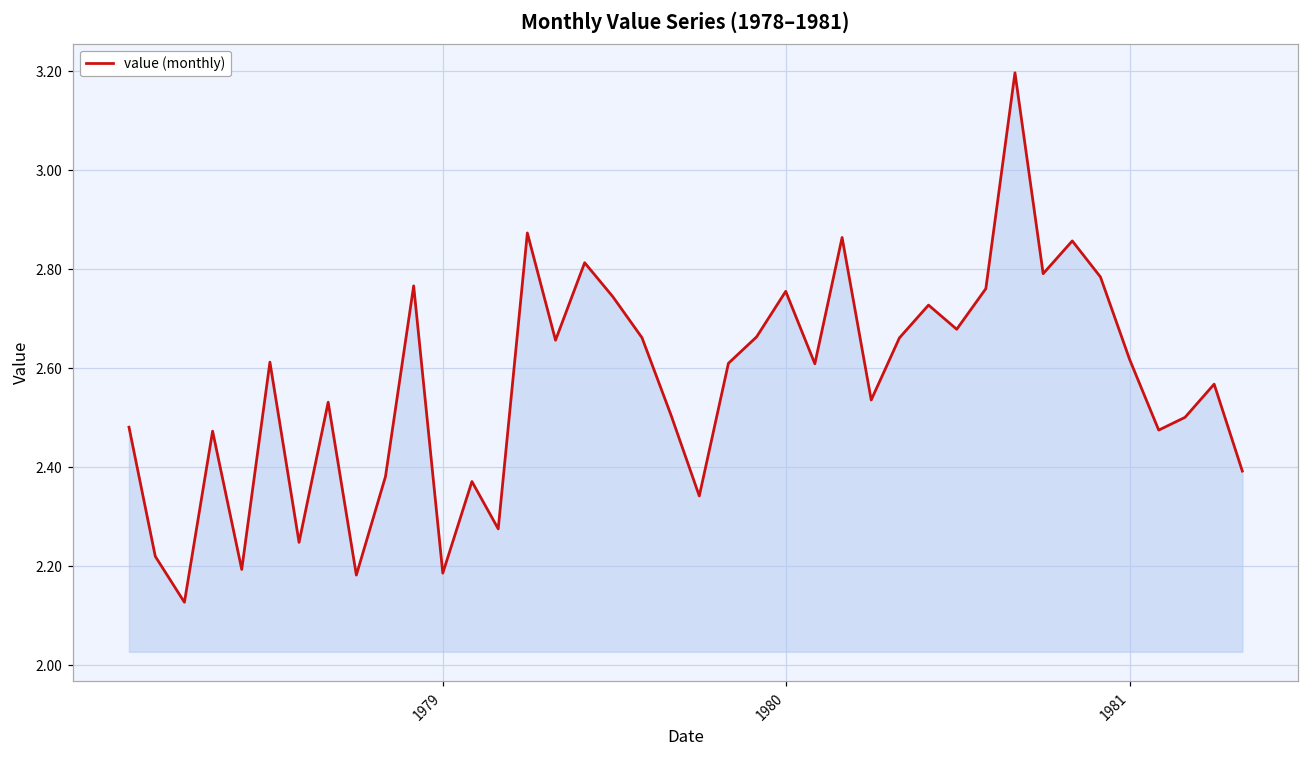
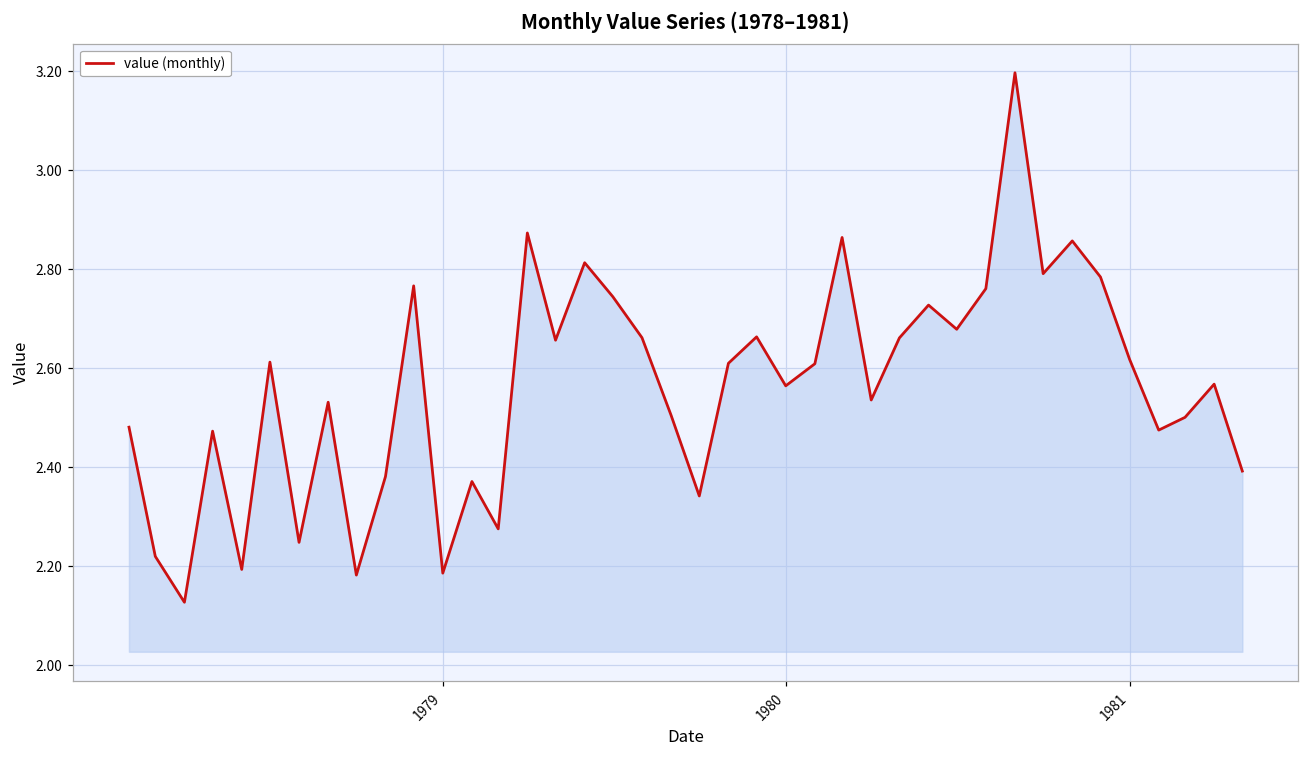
1980: 2.76 -> 2.56
